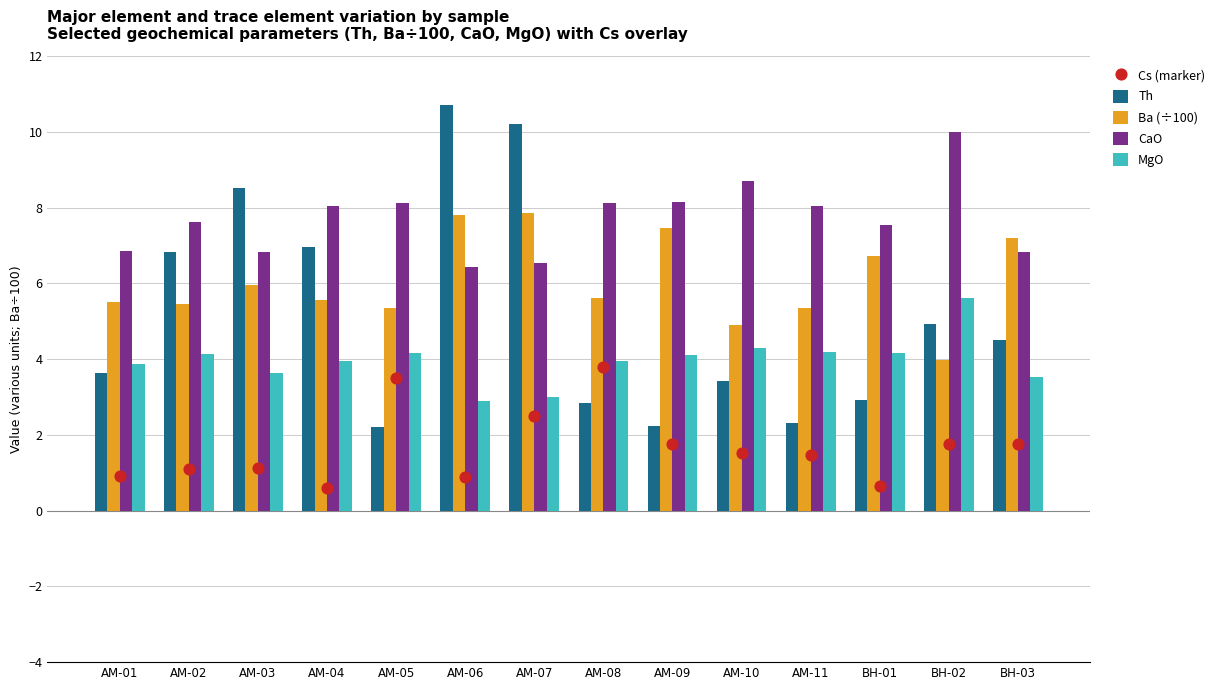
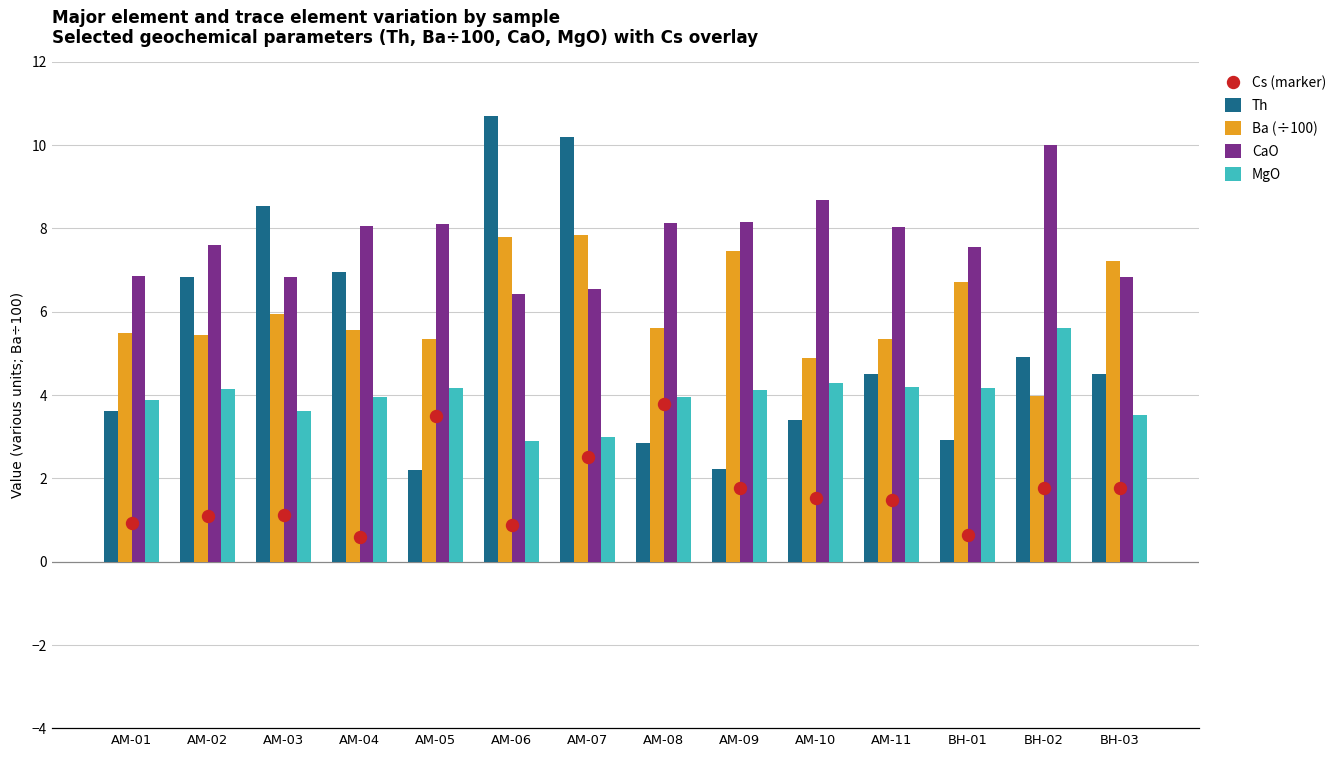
Th, AM-11: 2.3 -> 4.5
